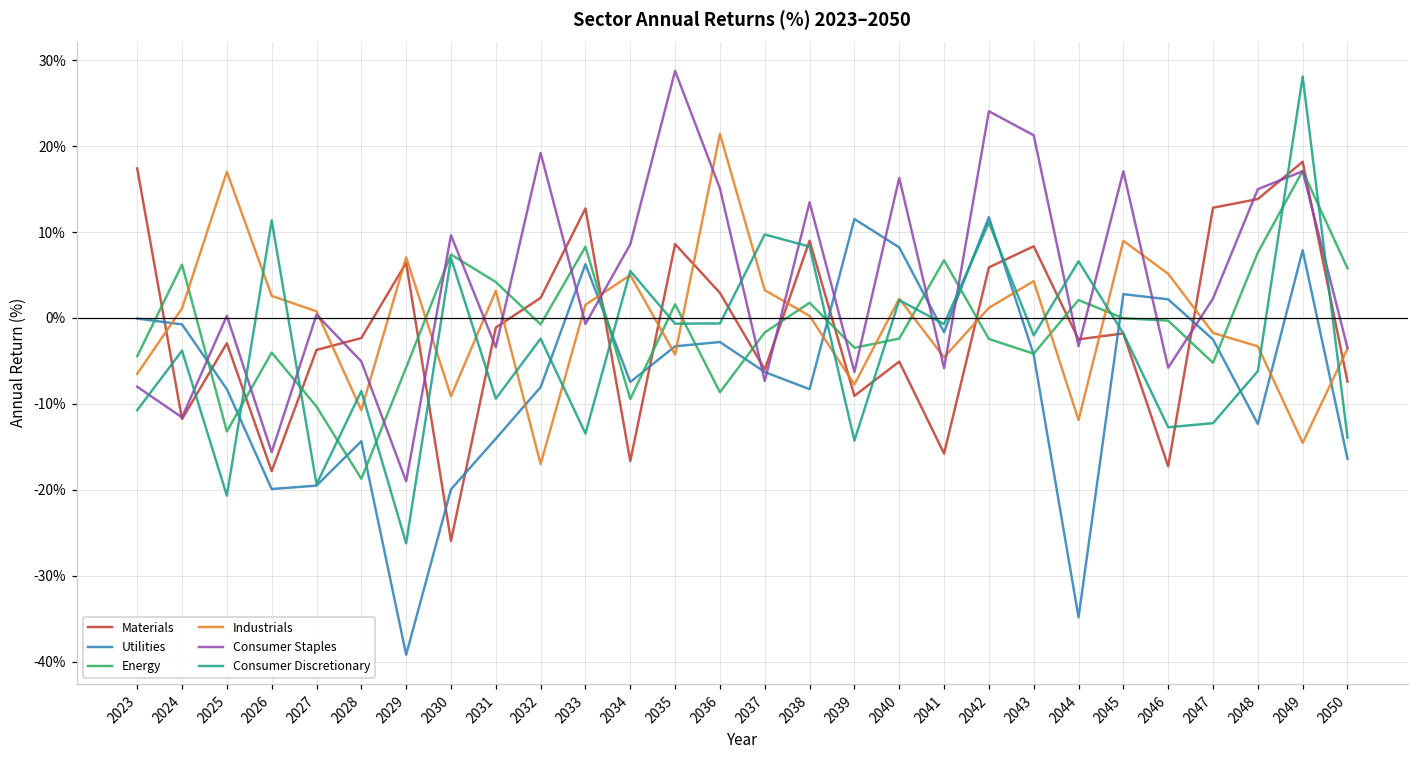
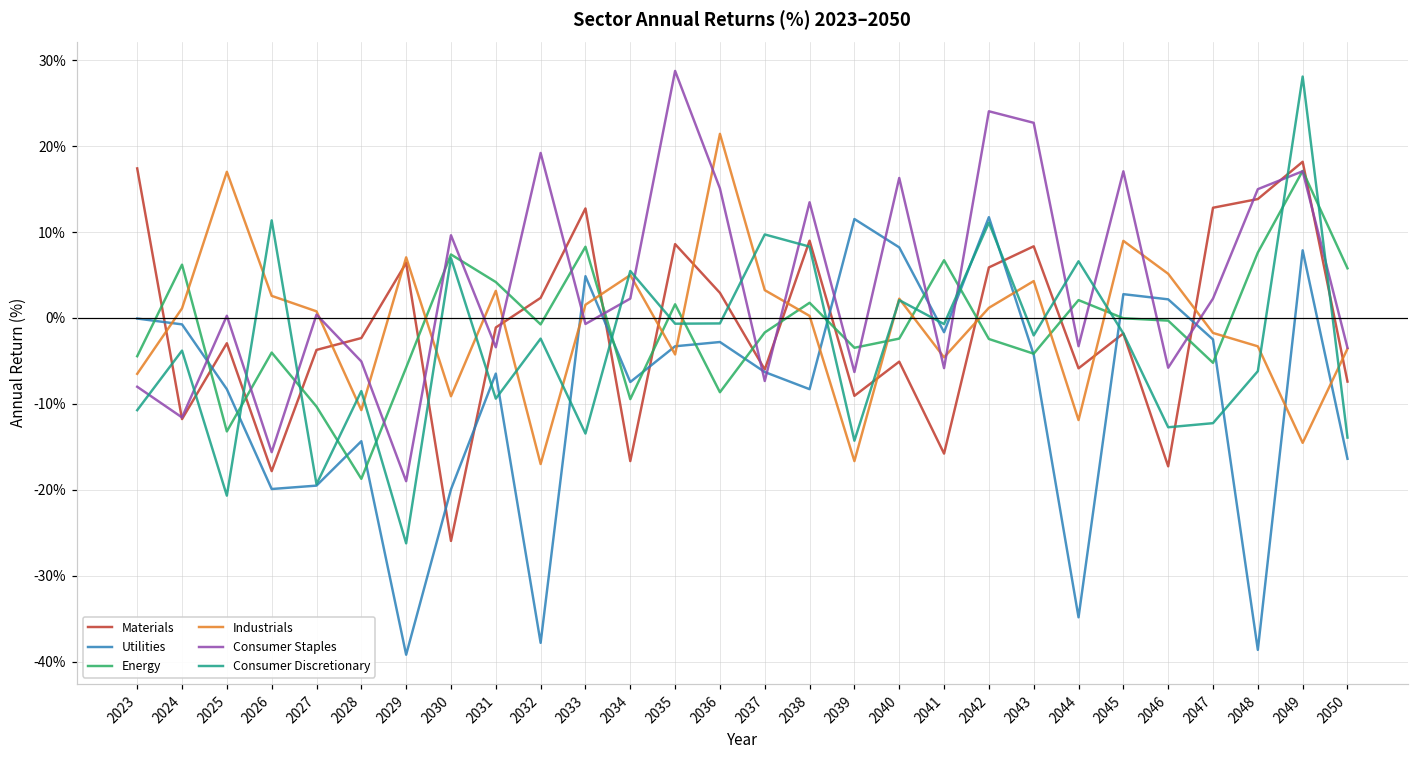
Utilities, 2031: -14% -> -6%
Utilities, 2032: -8% -> -38%
Utilities, 2033: 6% -> 5%
Consumer Staples, 2034: 9% -> 2%
Industrials, 2039: -8% -> -17%
Consumer Staples, 2043: 21% -> 23%
Materials, 2044: -2% -> -6%
Utilities, 2048: -12% -> -39%
